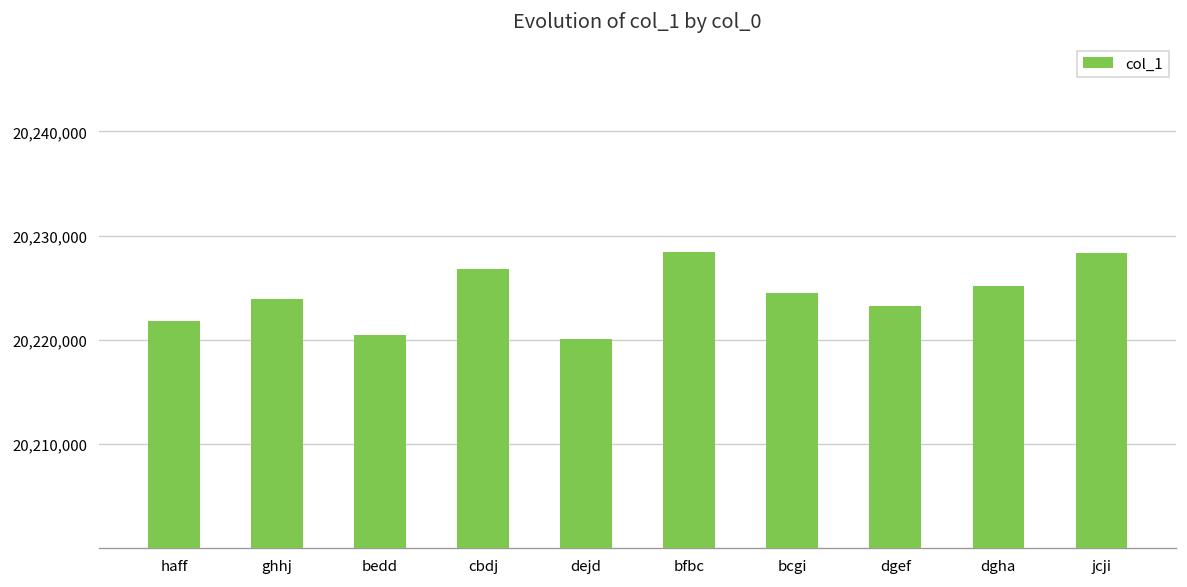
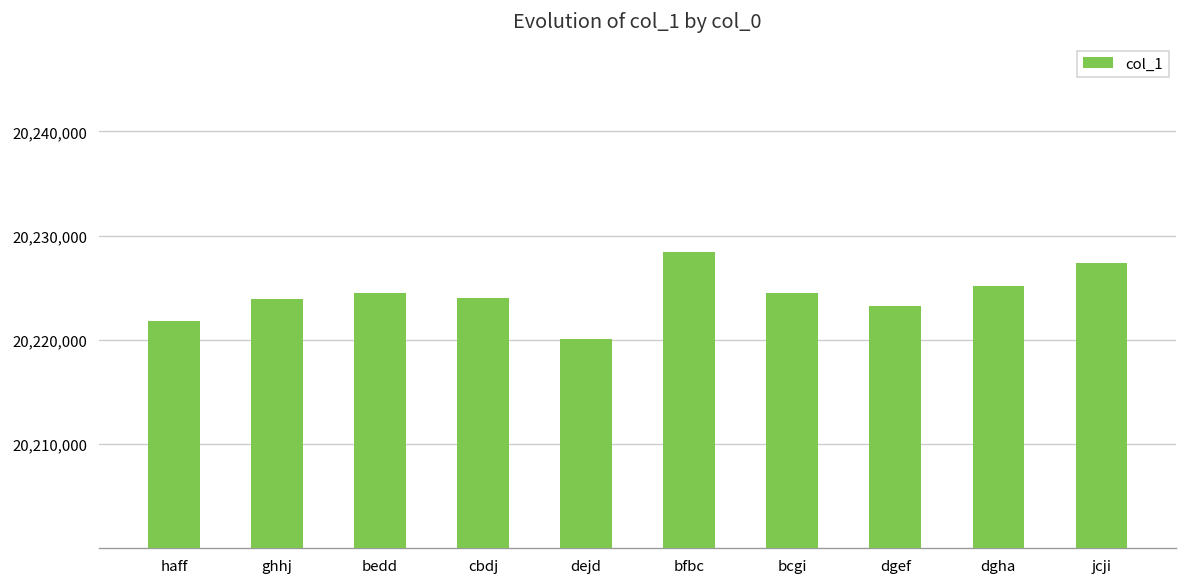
bedd: 20,221,000 -> 20,224,000
cbdj: 20,227,000 -> 20,224,000
jcji: 20,228,000 -> 20,227,000
